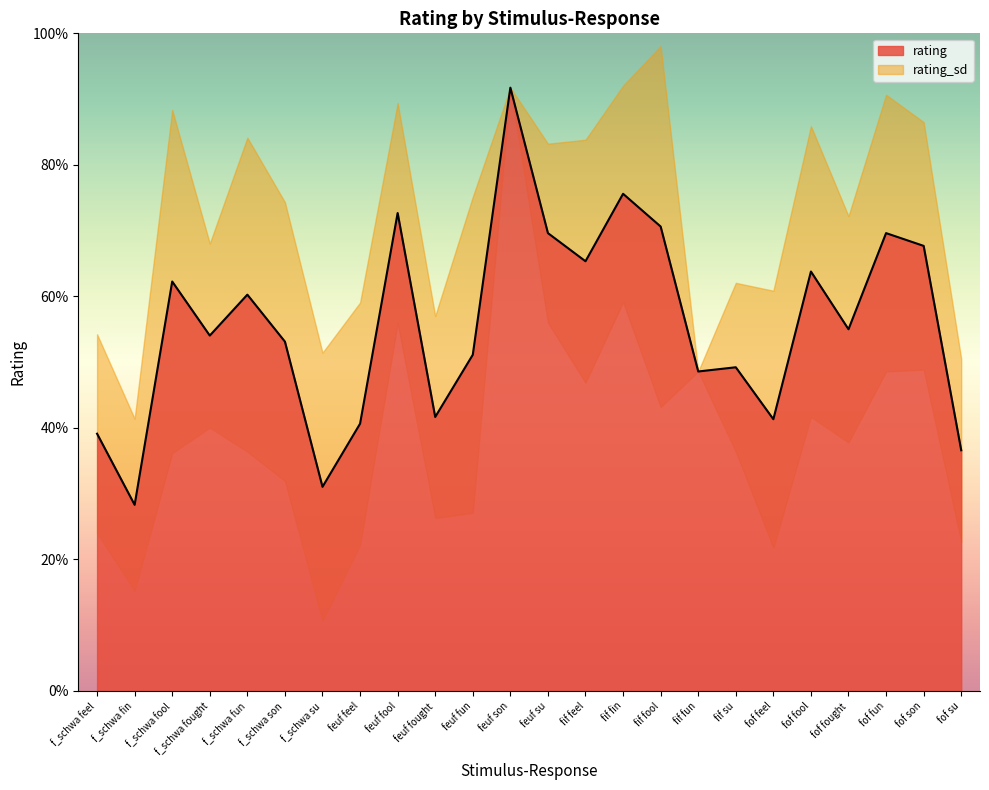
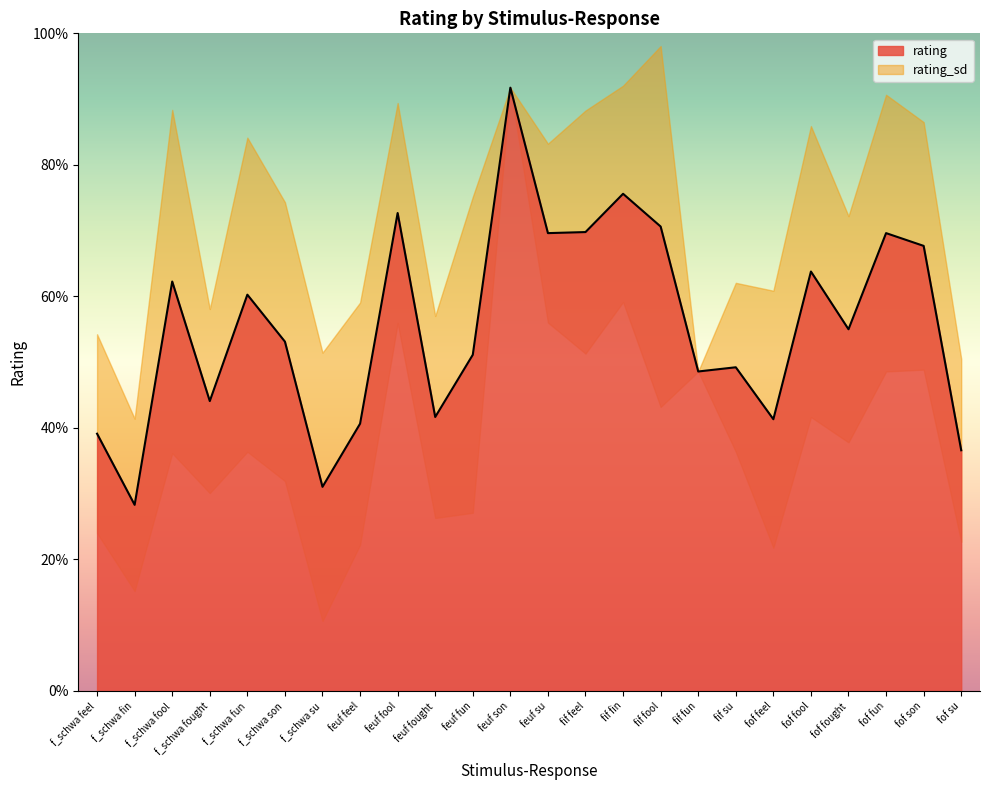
rating, f_schwa fought: 54% -> 44%
rating, fif feel: 65% -> 70%
